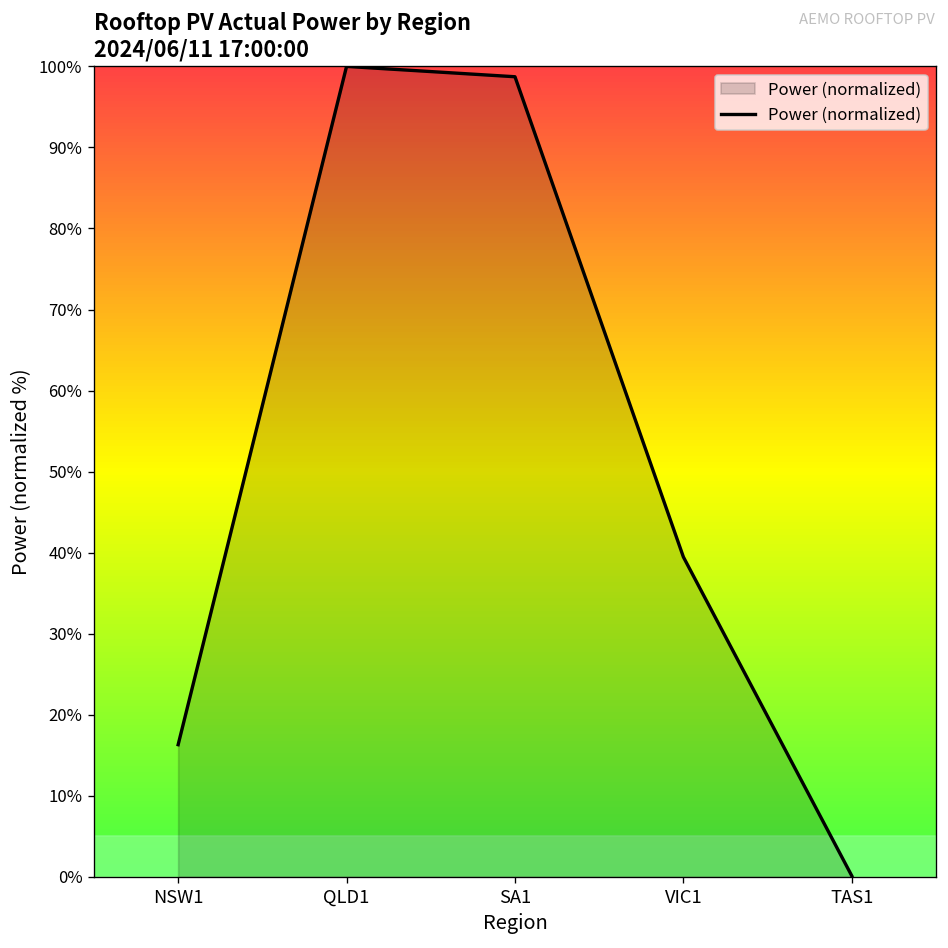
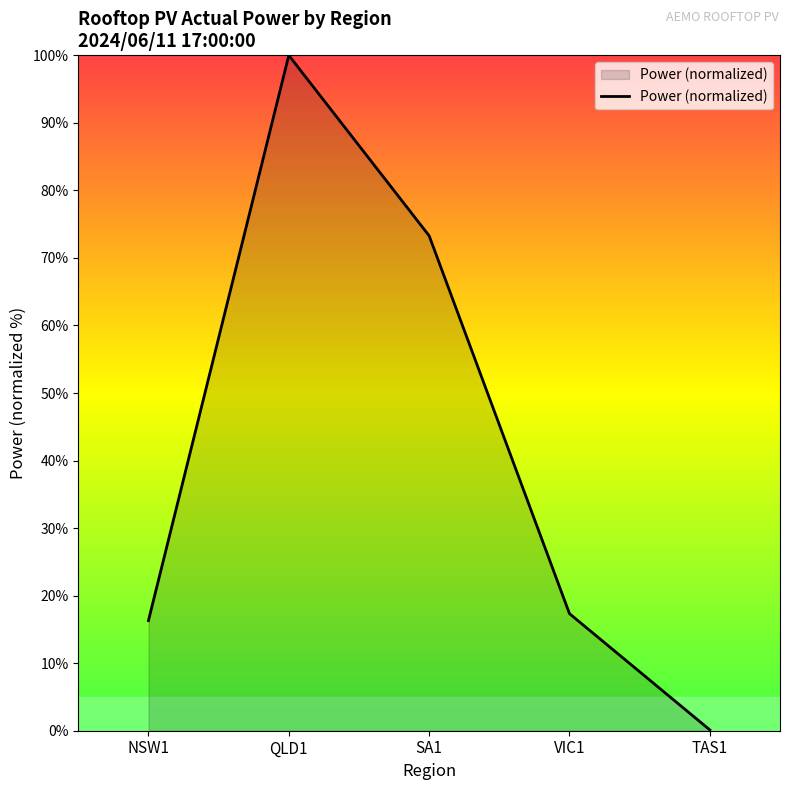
SA1: 99% -> 73%
VIC1: 39% -> 17%
